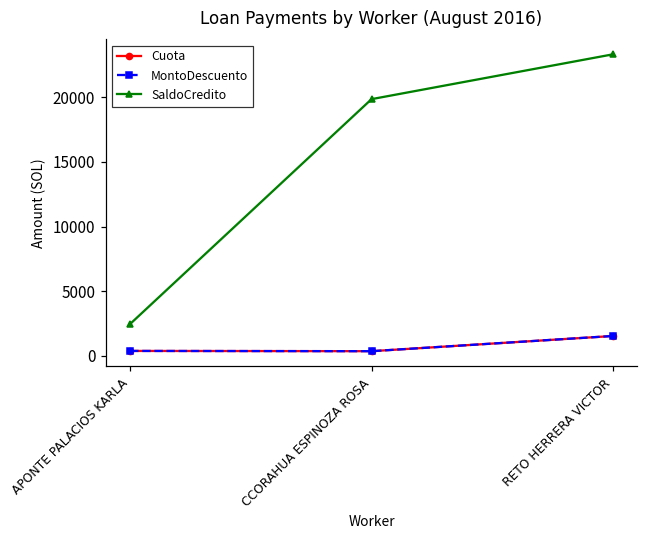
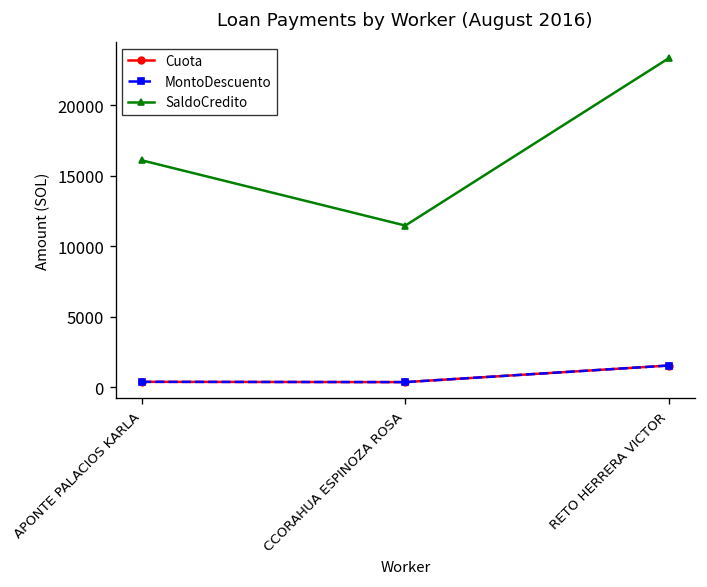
SaldoCredito, APONTE PALACIOS KARLA: 2500 -> 16100
SaldoCredito, CCORAHUA ESPINOZA ROSA: 19900 -> 11500
